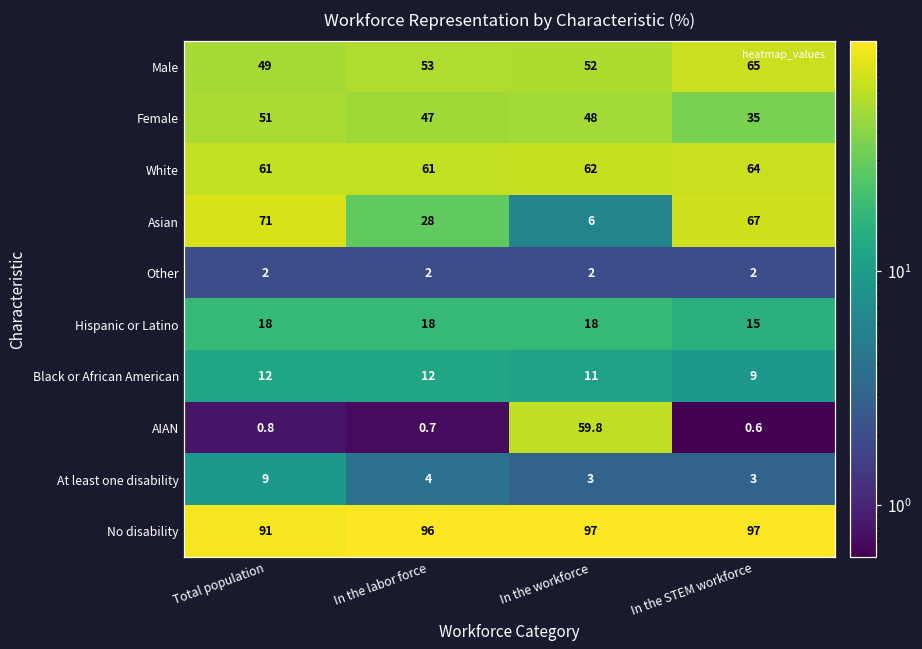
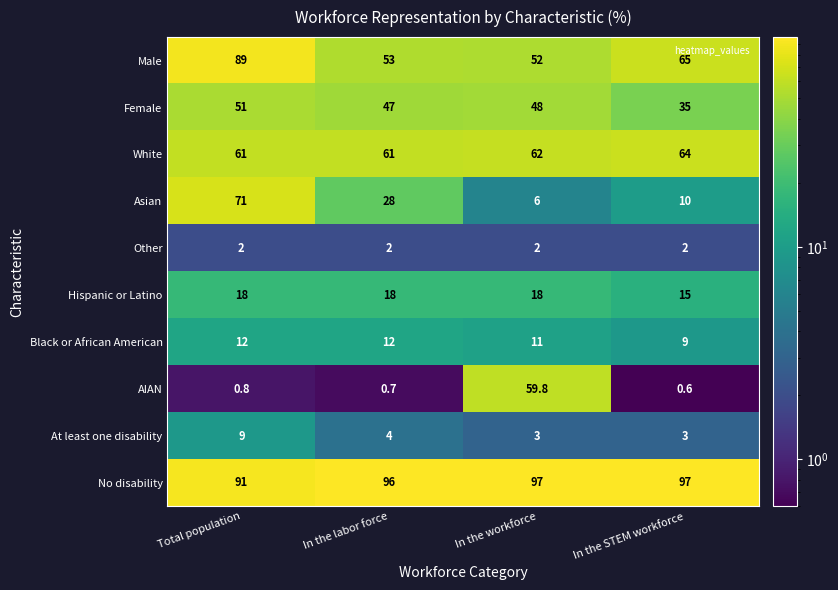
Male, Total population: 49 -> 89
Asian, In the STEM workforce: 67 -> 10
